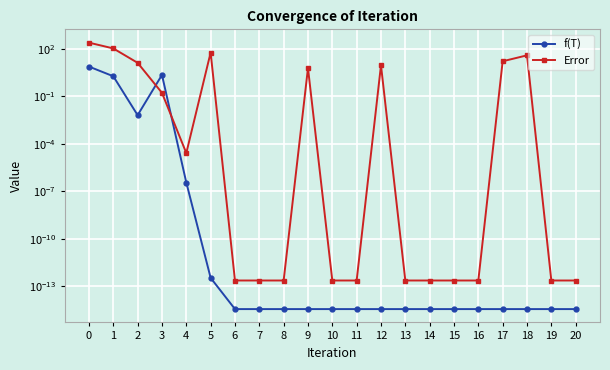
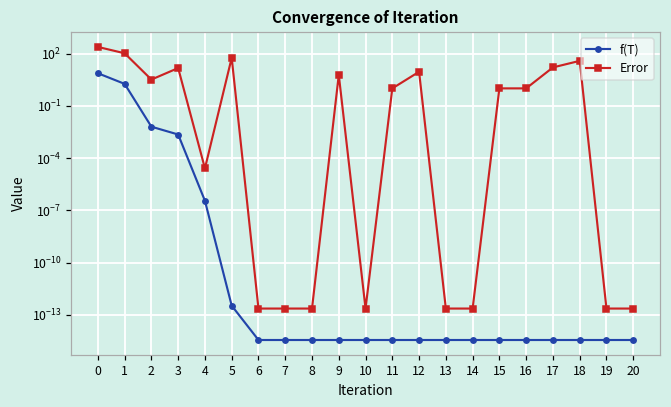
Error, 2: 10 -> 3
f(T), 3: 2 -> 0.002
Error, 3: 0.2 -> 10
Error, 11: 0 -> 1
Error, 15: 0 -> 1
Error, 16: 0 -> 1
